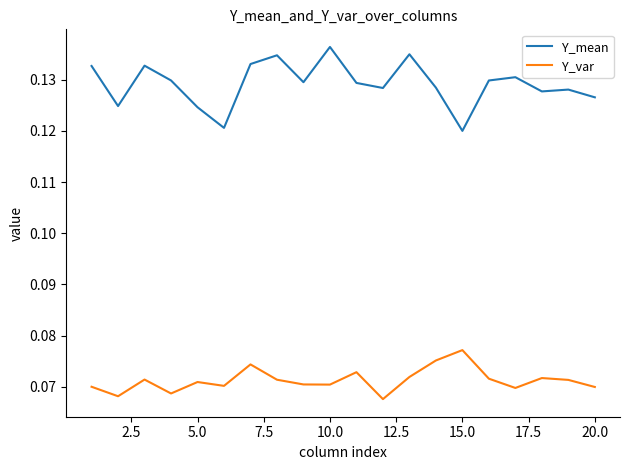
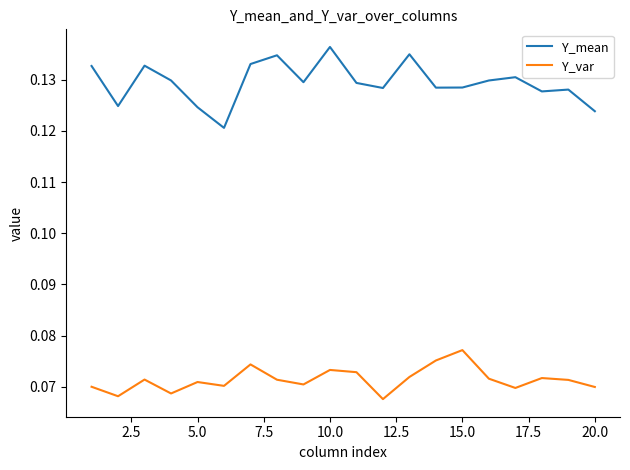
Y_var, 10.0: 0.070 -> 0.073
Y_mean, 15.0: 0.120 -> 0.128
Y_mean, 20.0: 0.127 -> 0.124
